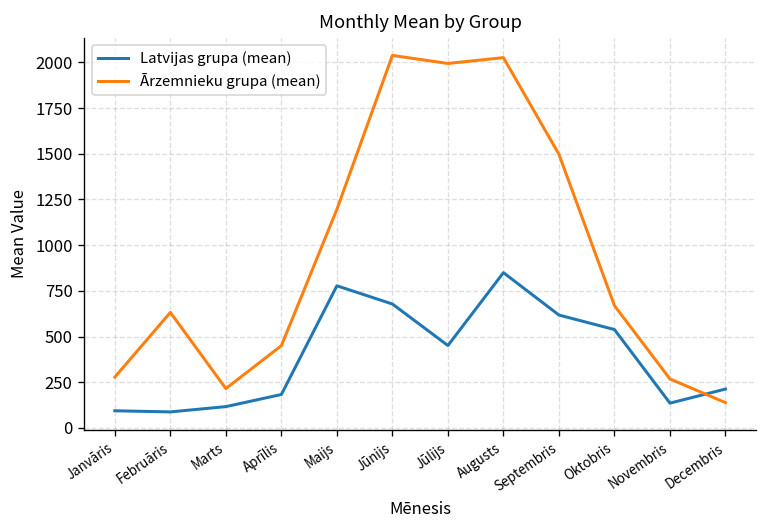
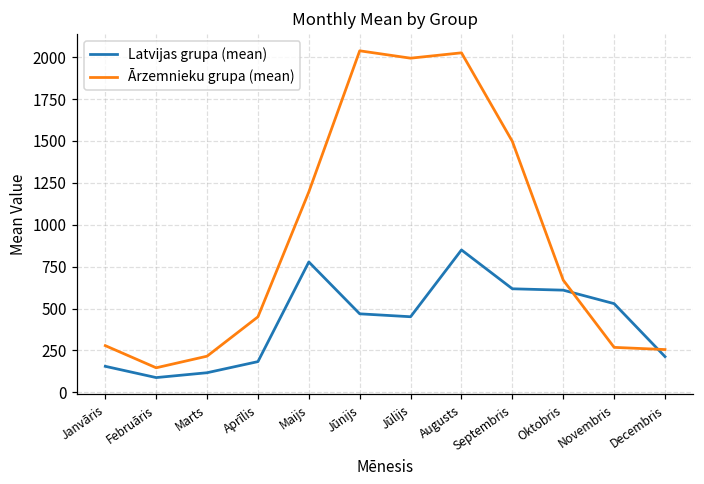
Latvijas grupa (mean), Janvāris: 90 -> 160
Ārzemnieku grupa (mean), Februāris: 630 -> 150
Latvijas grupa (mean), Jūnijs: 680 -> 470
Latvijas grupa (mean), Oktobris: 540 -> 610
Latvijas grupa (mean), Novembris: 140 -> 530
Ārzemnieku grupa (mean), Decembris: 140 -> 260
